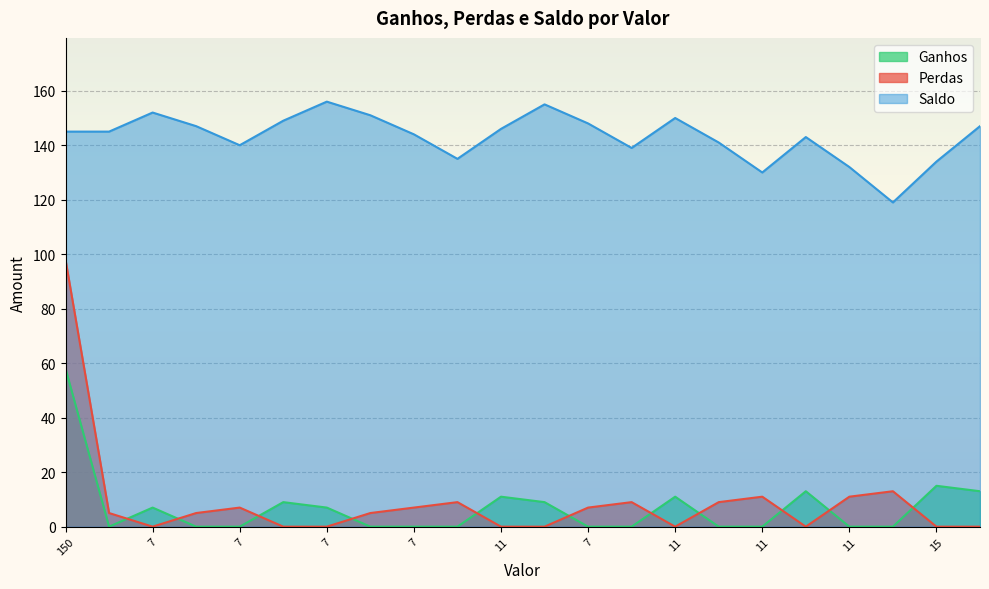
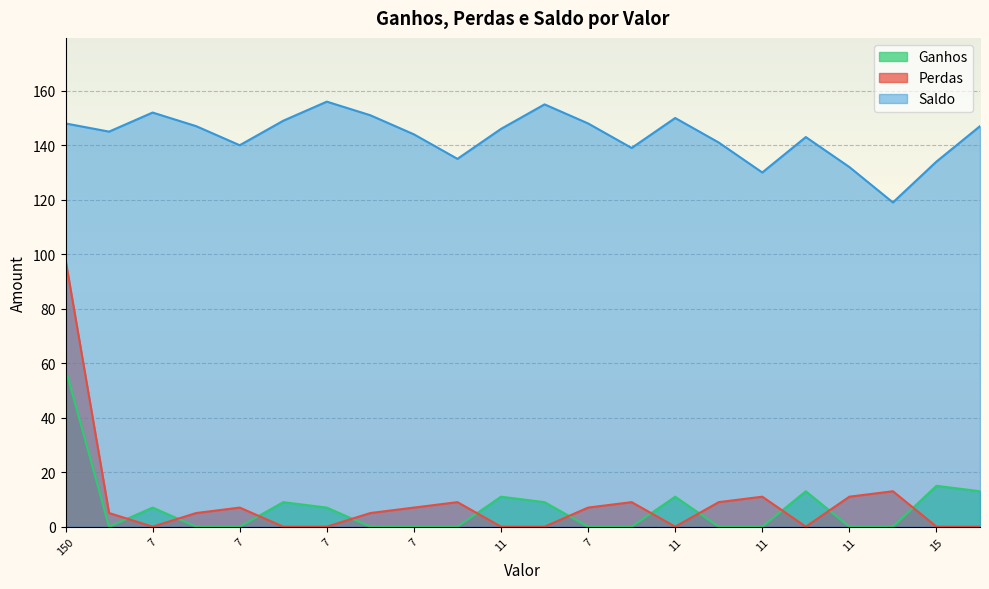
Saldo, 150: 145 -> 148
